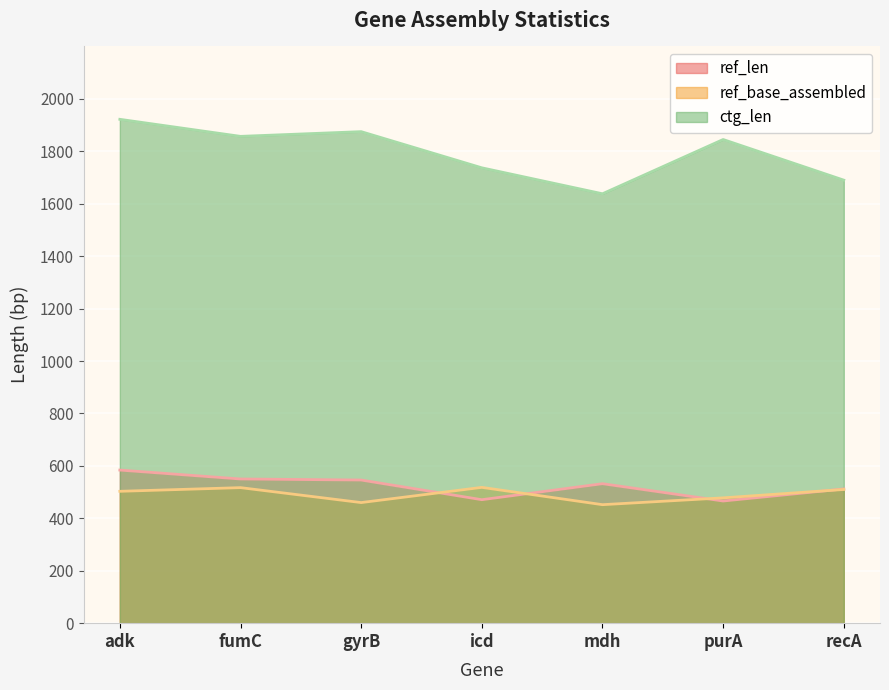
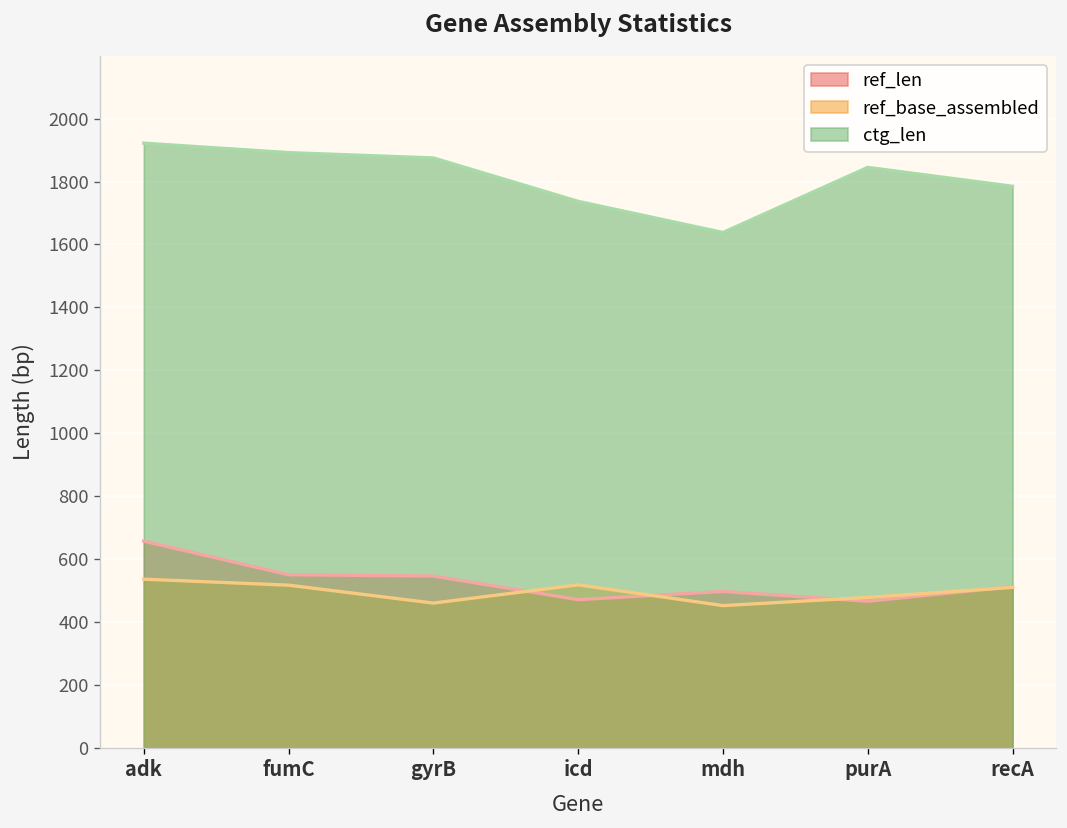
ref_len, adk: 580 -> 660
ref_base_assembled, adk: 500 -> 540
ctg_len, fumC: 1860 -> 1890
ref_len, mdh: 530 -> 500
ctg_len, recA: 1690 -> 1790
